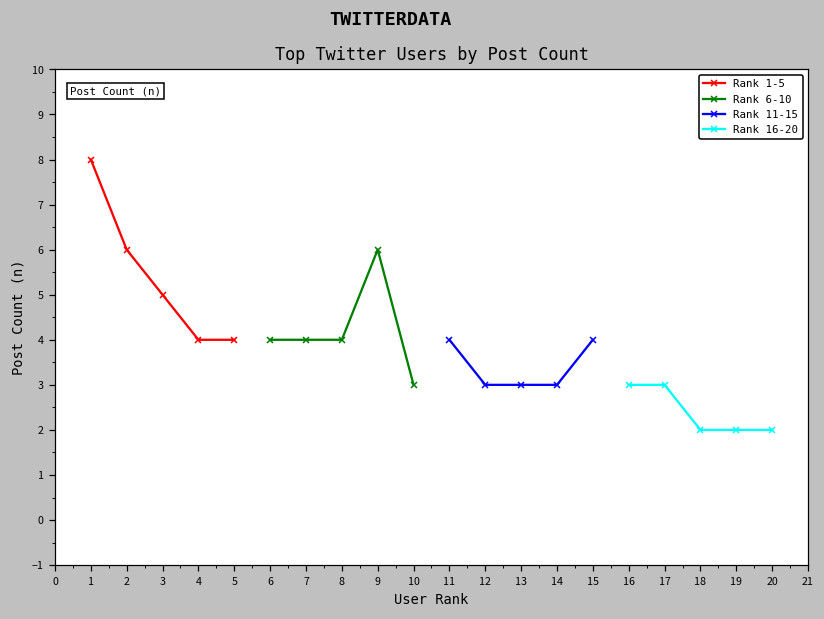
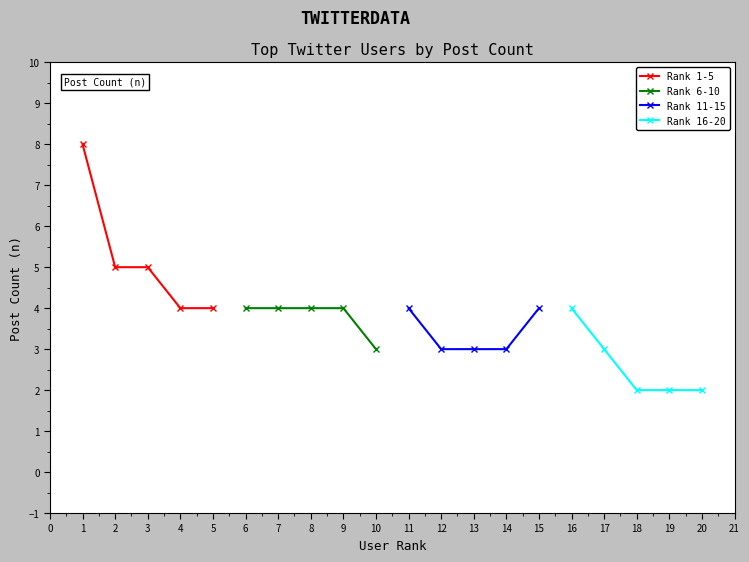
Rank 1-5, 2: 6 -> 5
Rank 6-10, 9: 6 -> 4
Rank 16-20, 16: 3 -> 4
